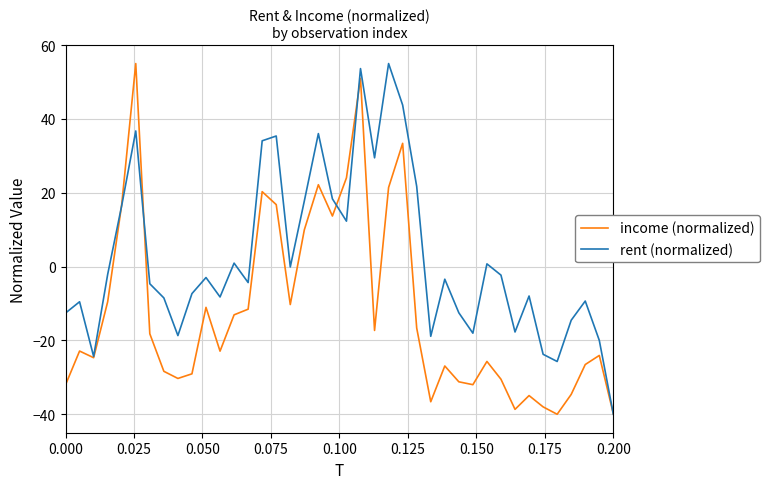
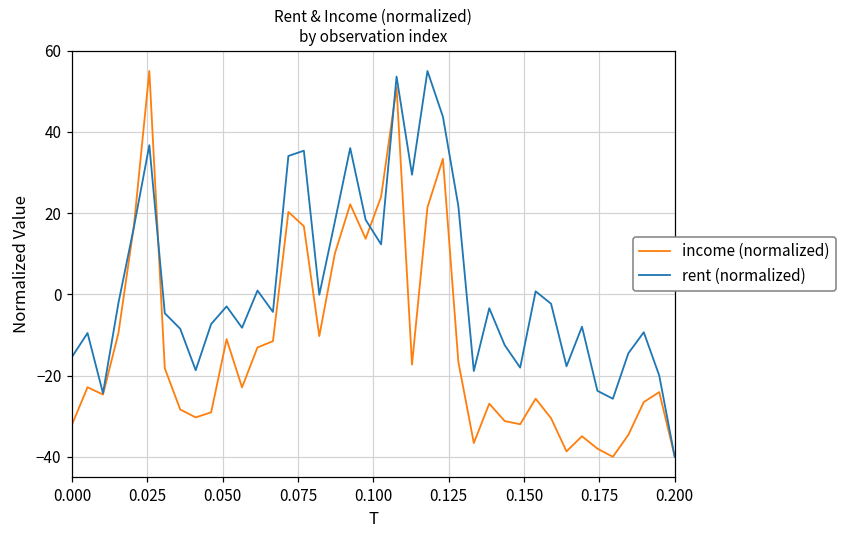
rent (normalized), 0.000: -13 -> -15
